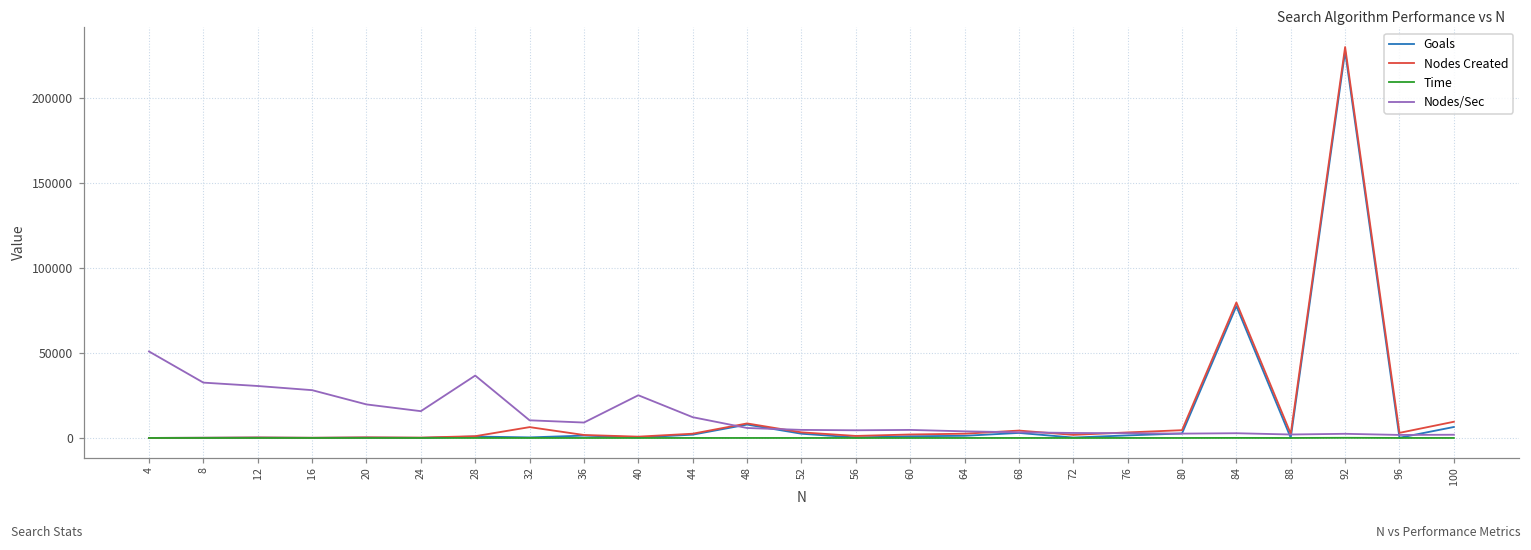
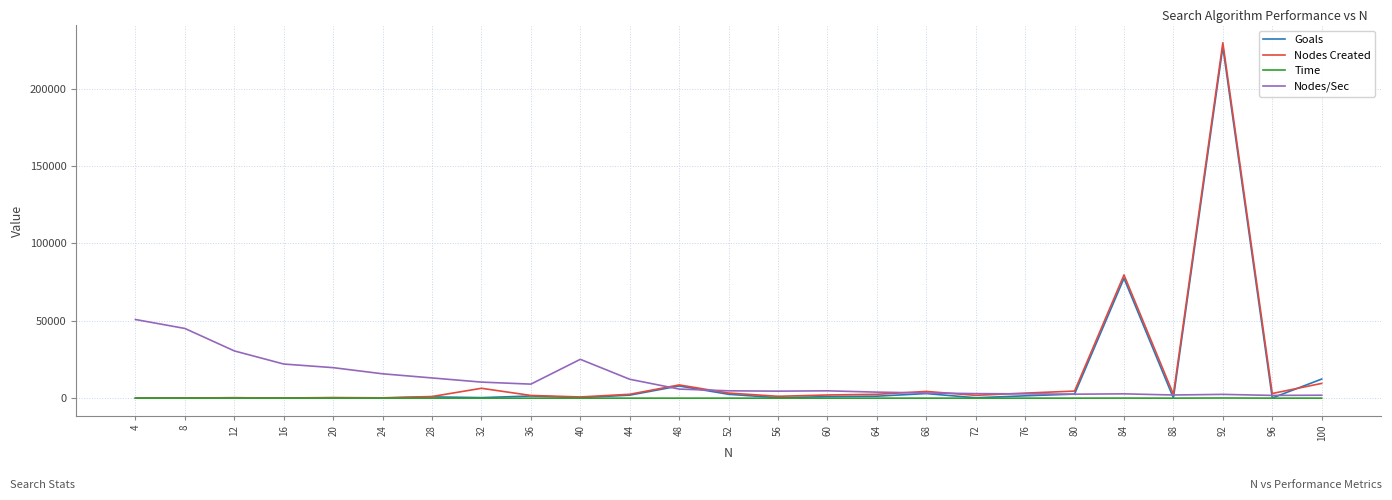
Nodes/Sec, 8: 33000 -> 45000
Nodes/Sec, 16: 28000 -> 22000
Nodes/Sec, 28: 37000 -> 13000
Goals, 100: 6000 -> 12000
